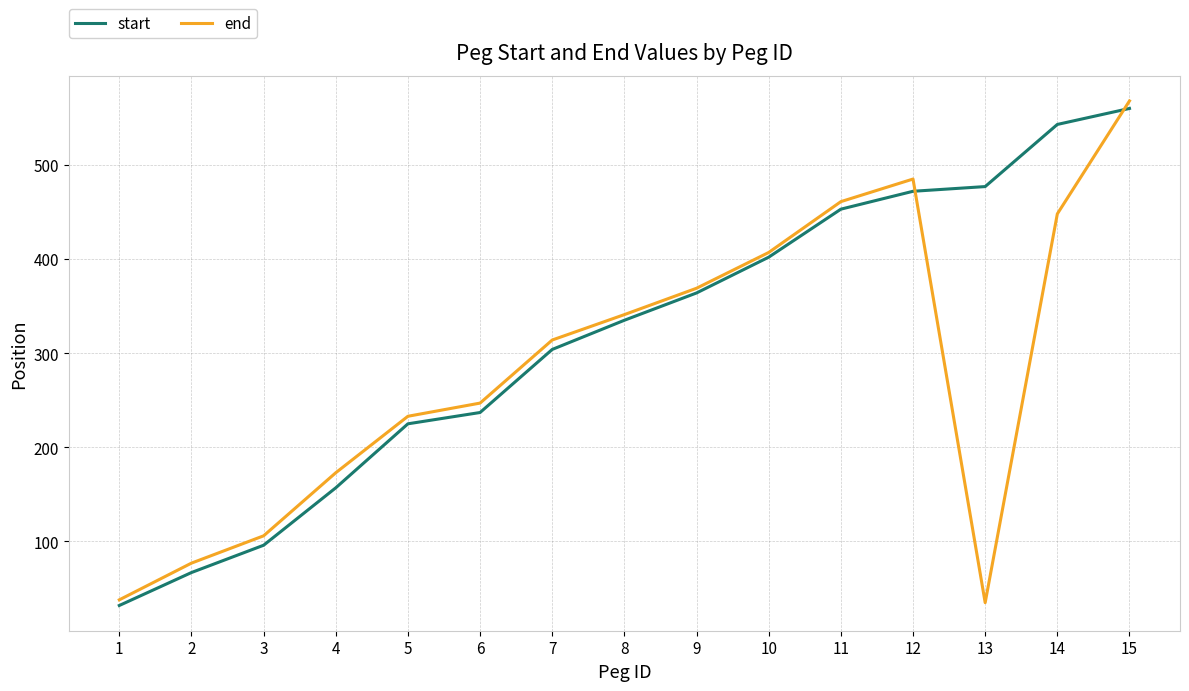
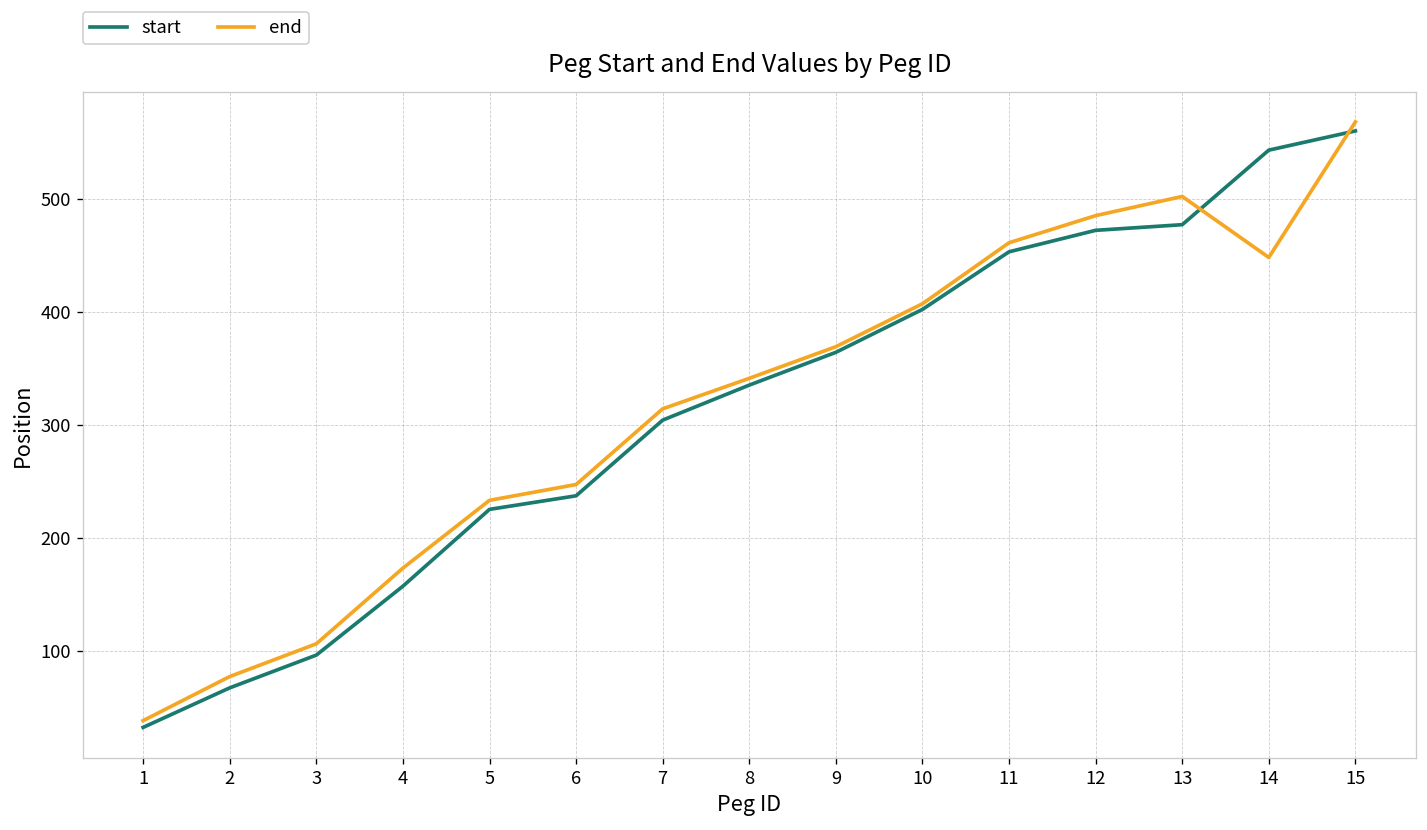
end, 13: 40 -> 500
